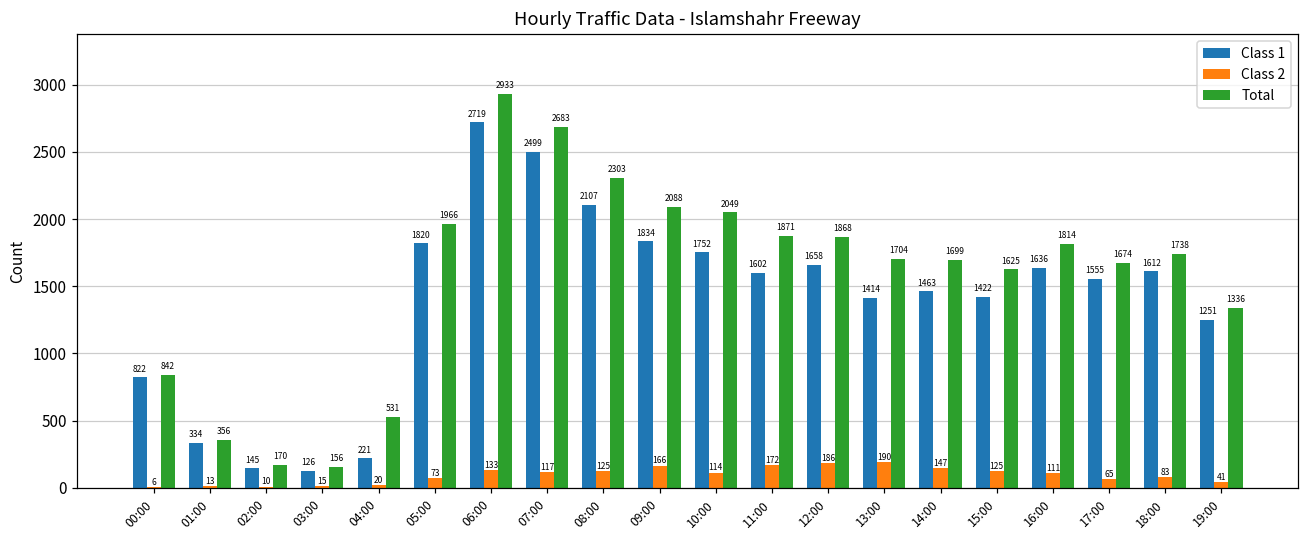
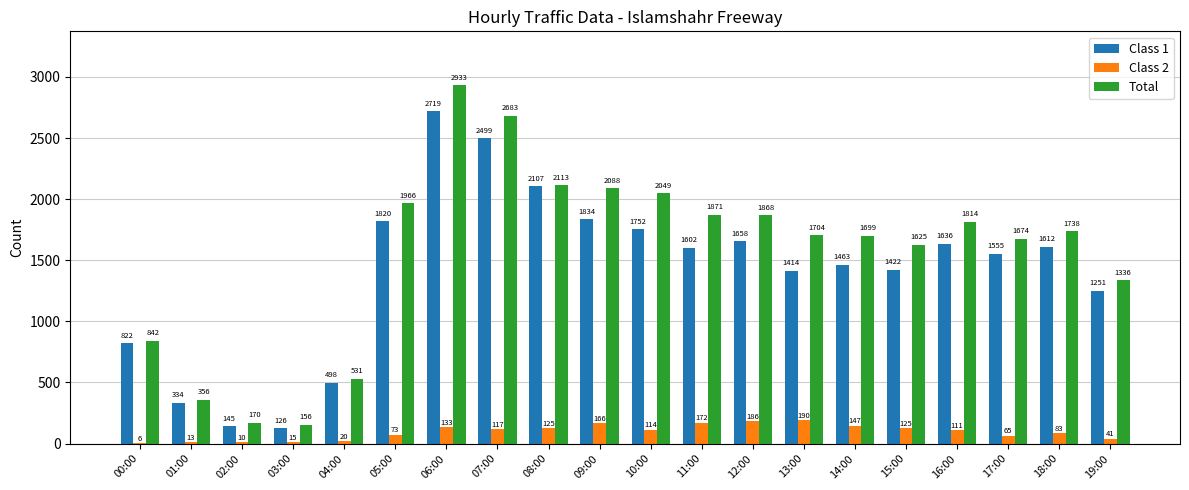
Class 1, 04:00: 221 -> 498
Total, 08:00: 2303 -> 2113
